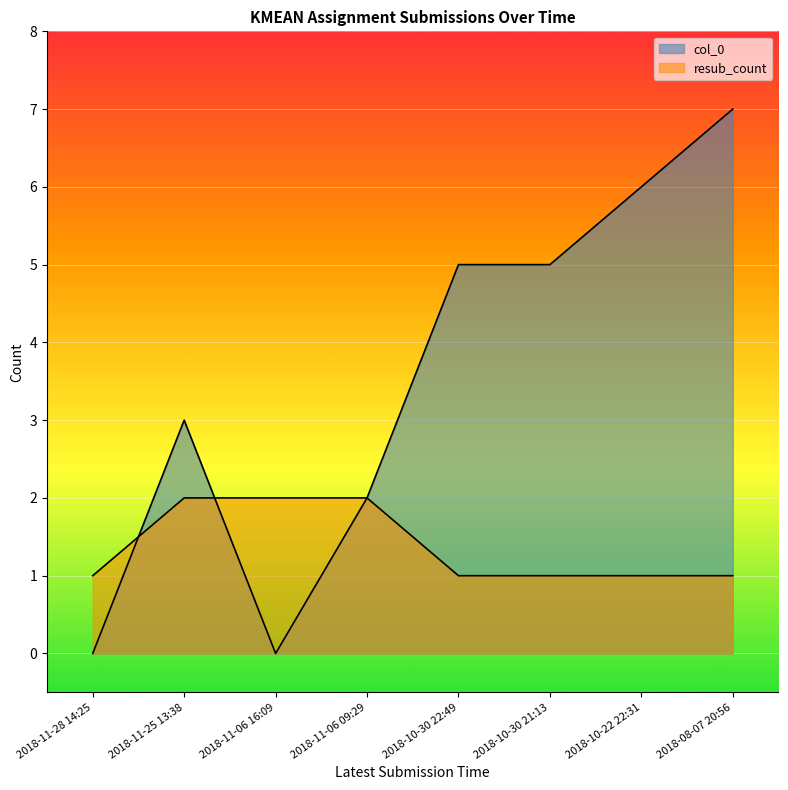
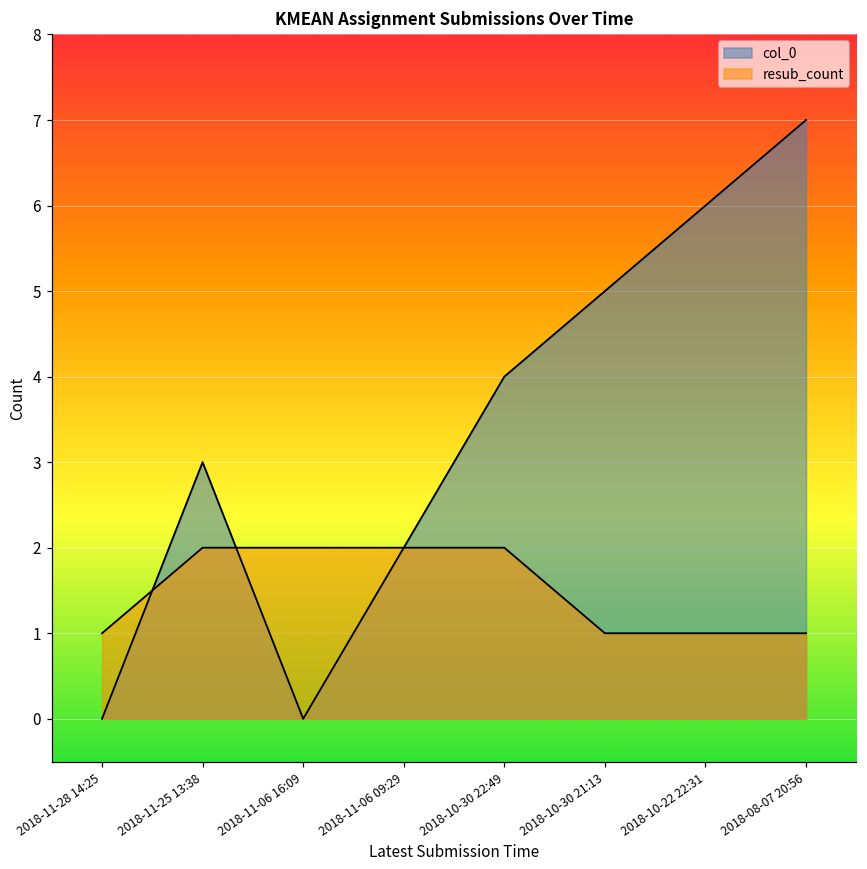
col_0, 2018-10-30 22:49: 5 -> 4
resub_count, 2018-10-30 22:49: 1 -> 2
